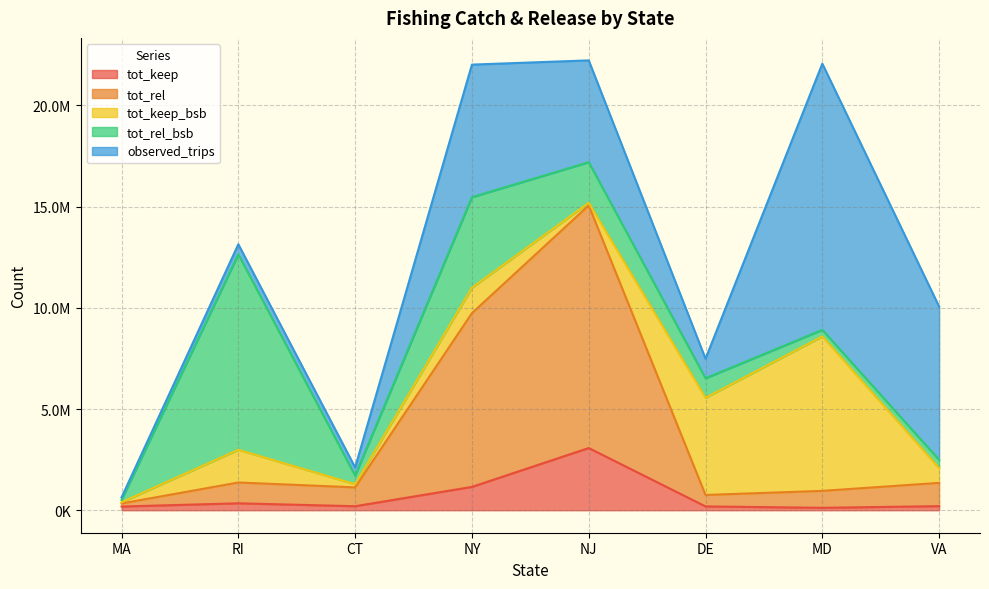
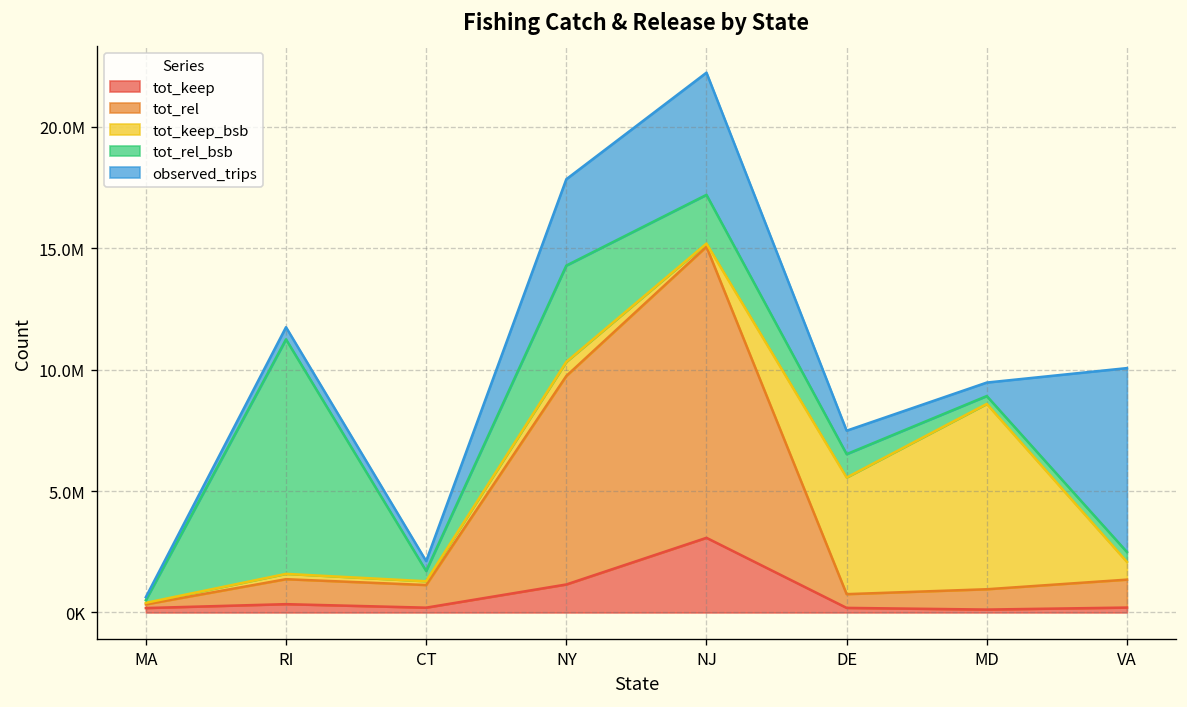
tot_keep_bsb, RI: 1600000 -> 200000
tot_keep_bsb, NY: 1300000 -> 600000
tot_rel_bsb, NY: 4500000 -> 4000000
observed_trips, NY: 6600000 -> 3600000
observed_trips, MD: 13200000 -> 600000
